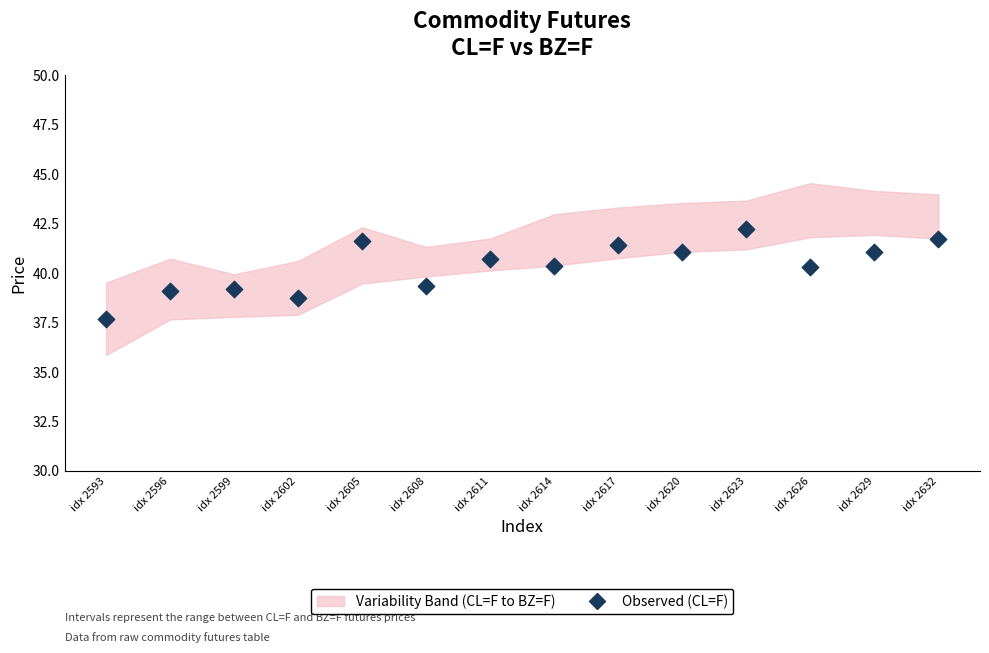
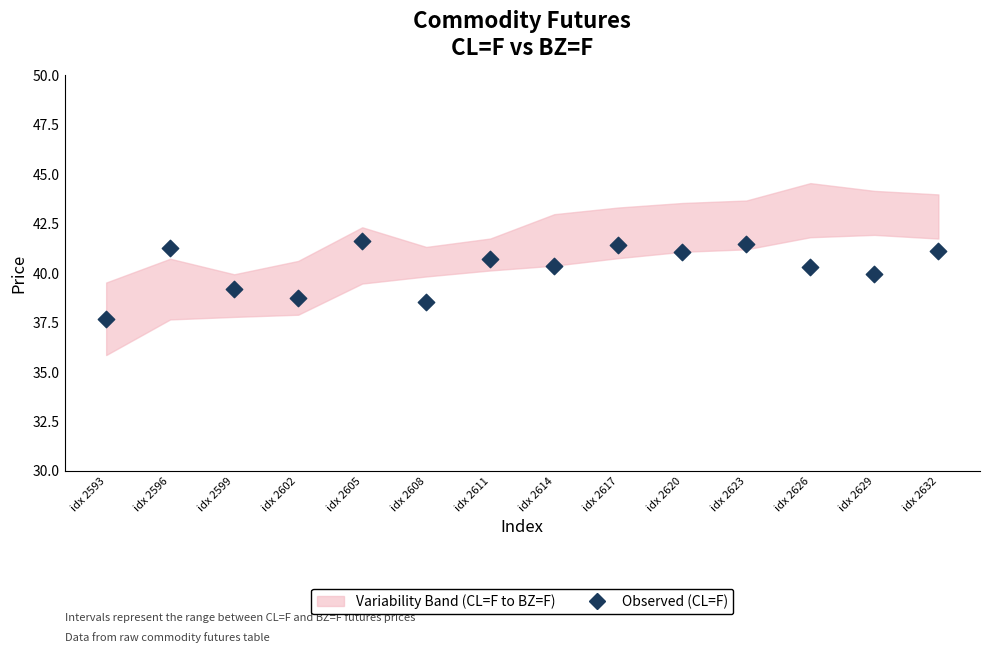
Observed (CL=F), idx 2596: 39.1 -> 41.3
Observed (CL=F), idx 2608: 39.4 -> 38.6
Observed (CL=F), idx 2623: 42.2 -> 41.5
Observed (CL=F), idx 2629: 41.1 -> 39.9
Observed (CL=F), idx 2632: 41.7 -> 41.1
